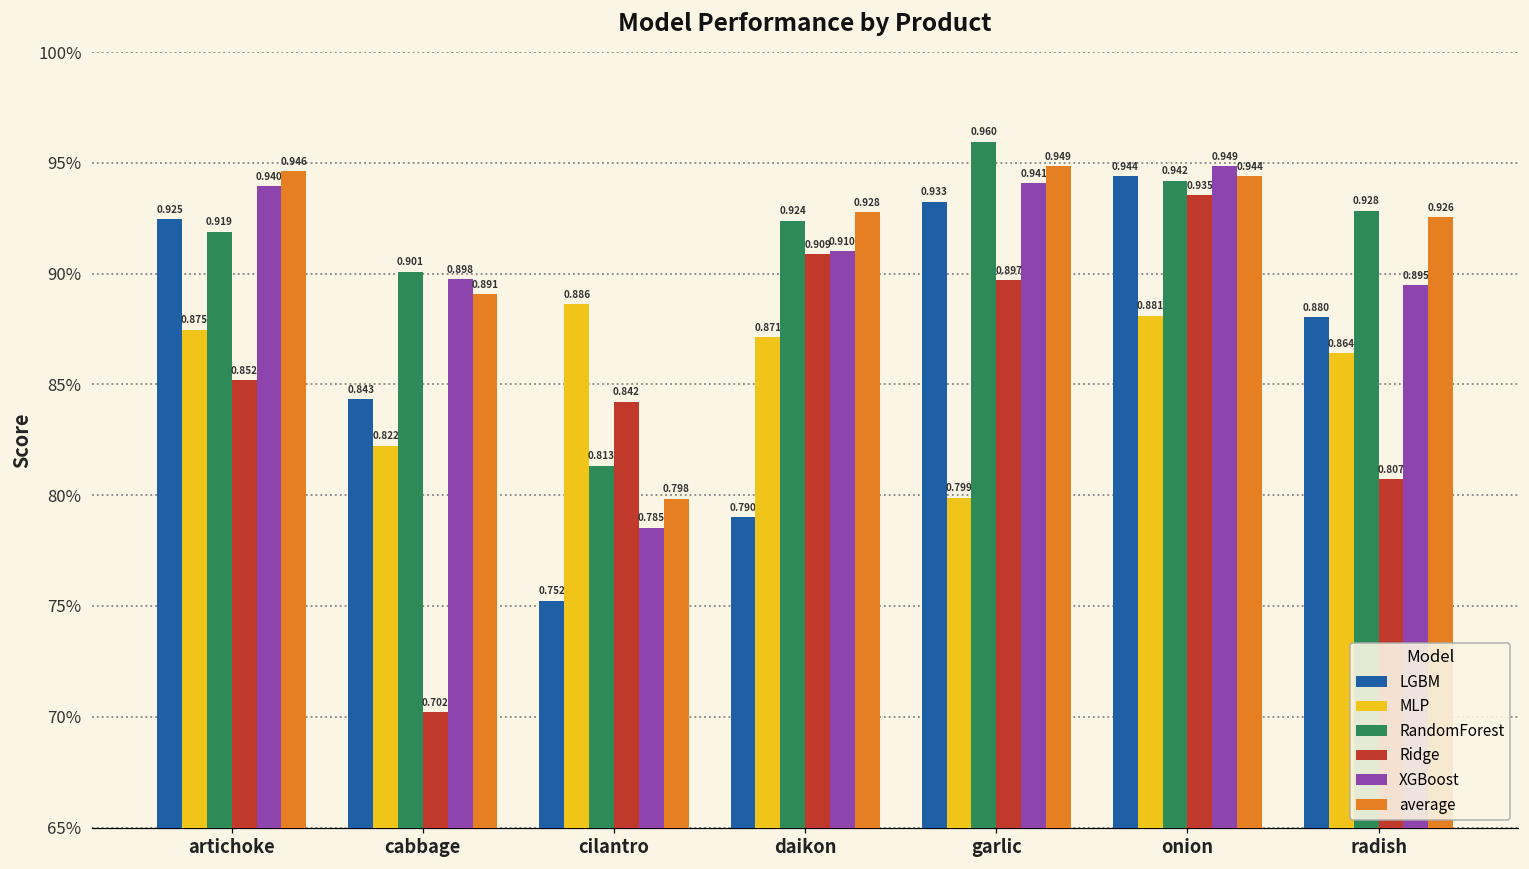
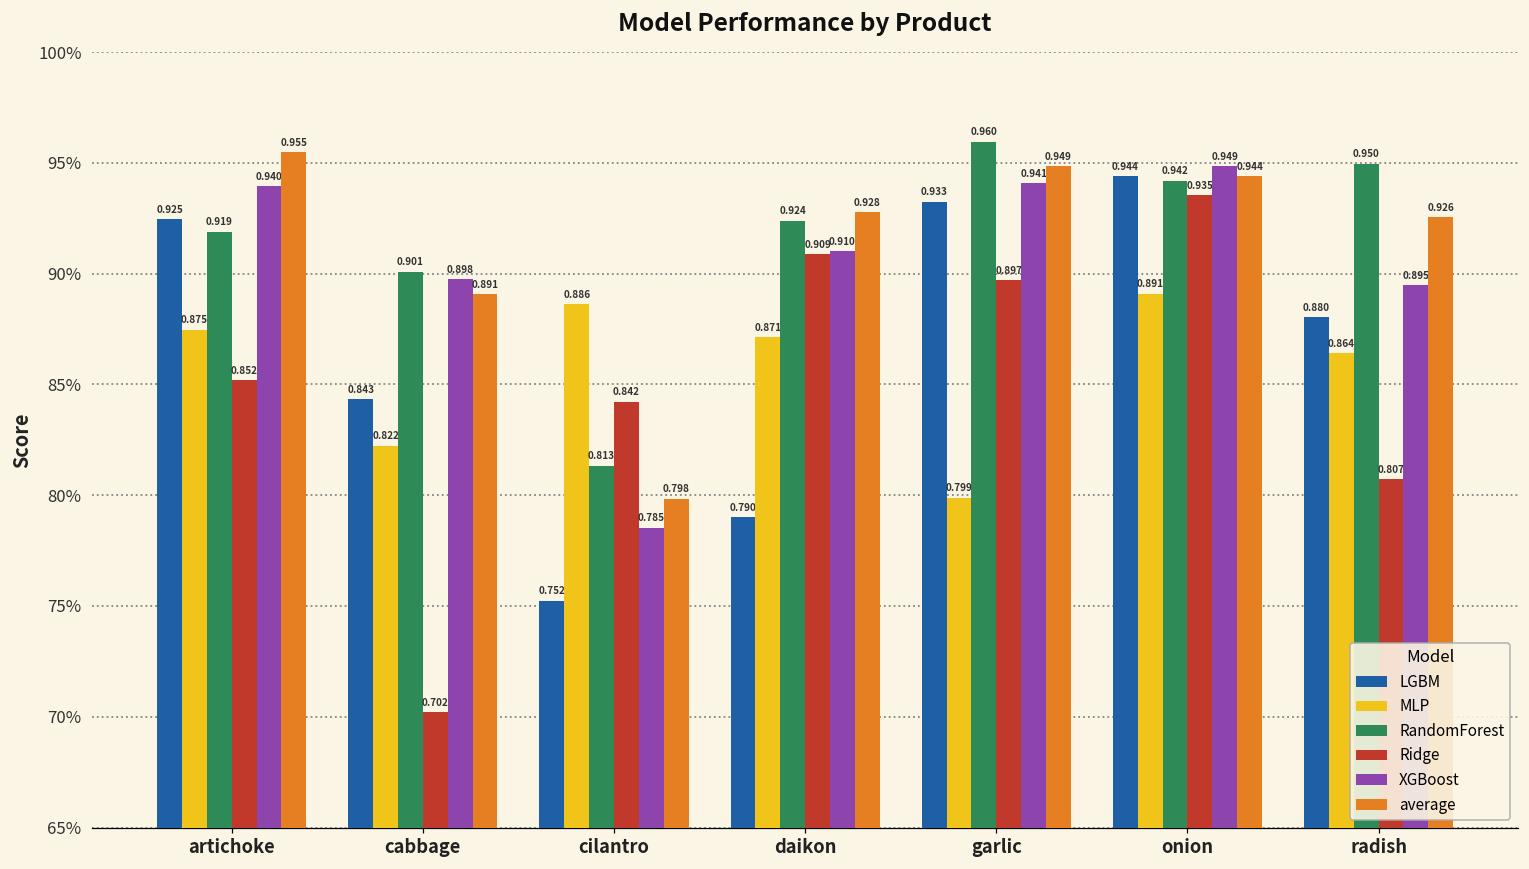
average, artichoke: 0.946 -> 0.955
MLP, onion: 0.881 -> 0.891
RandomForest, radish: 0.928 -> 0.950
